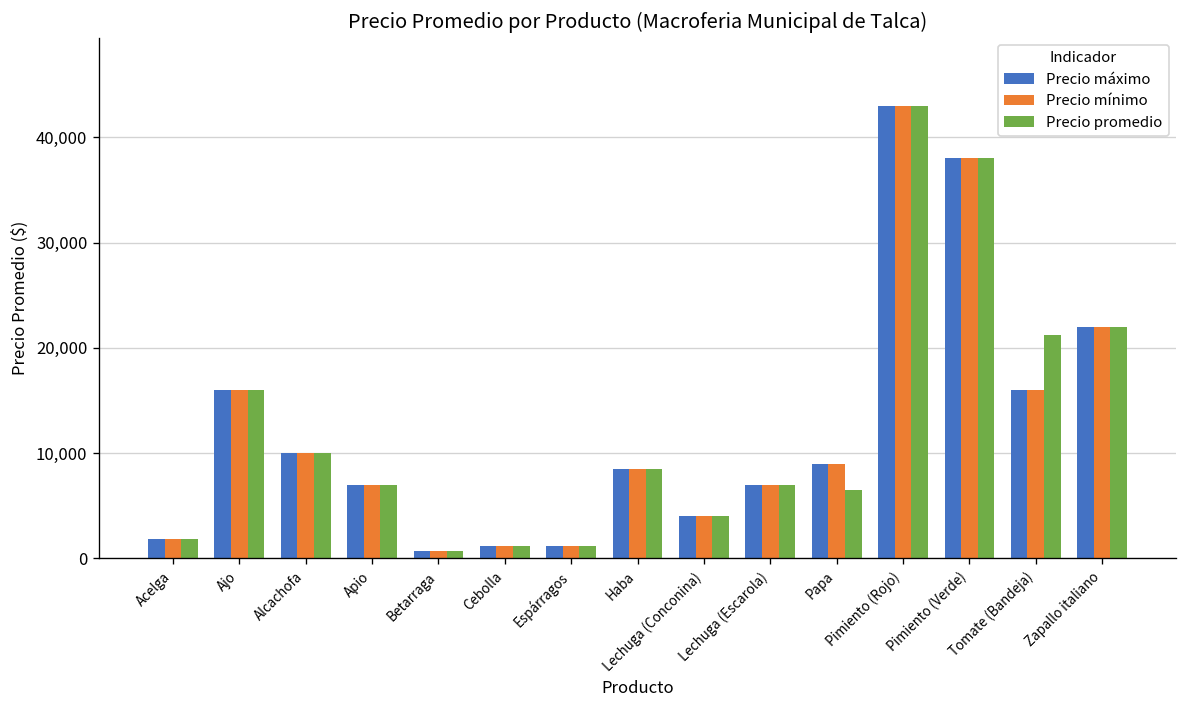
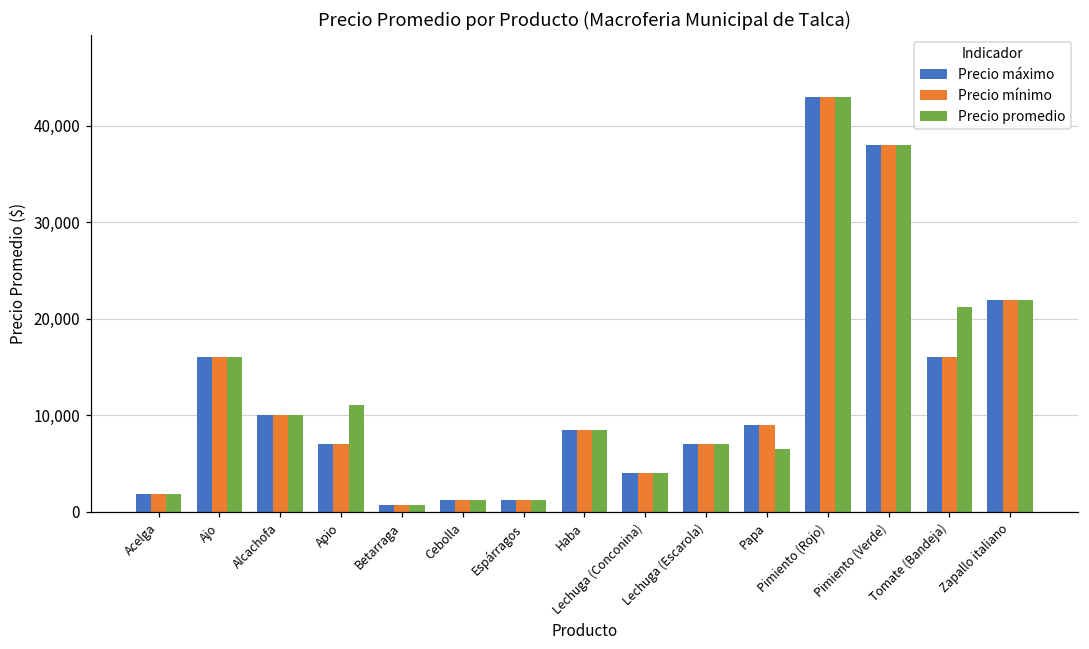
Precio promedio, Apio: 7,000 -> 11,000
